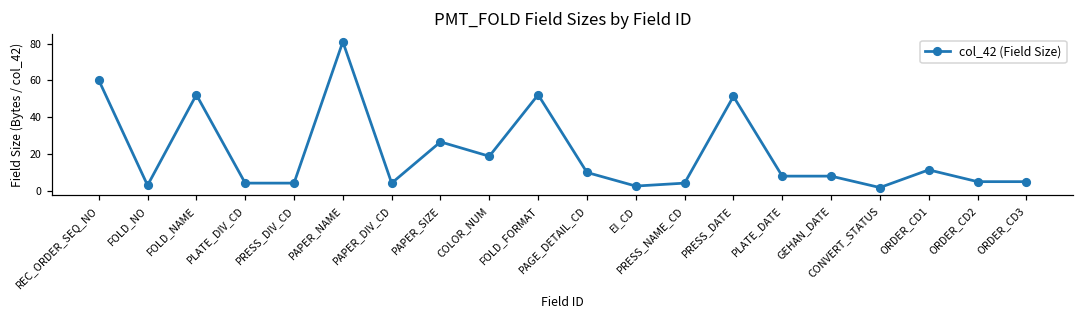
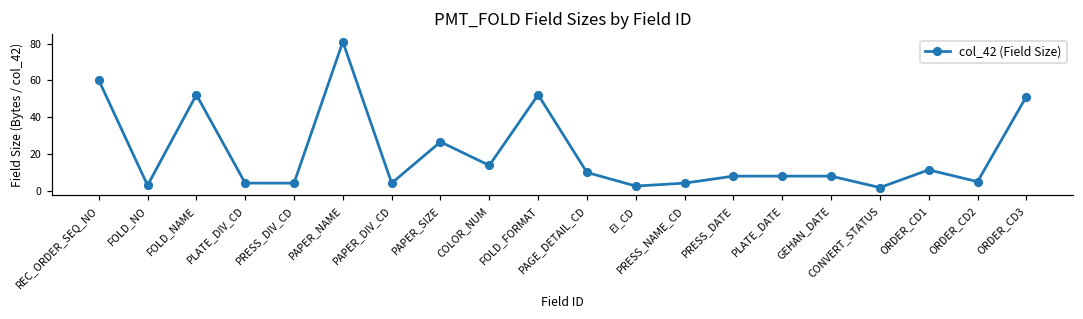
COLOR_NUM: 19 -> 14
PRESS_DATE: 51 -> 8
ORDER_CD3: 5 -> 51
